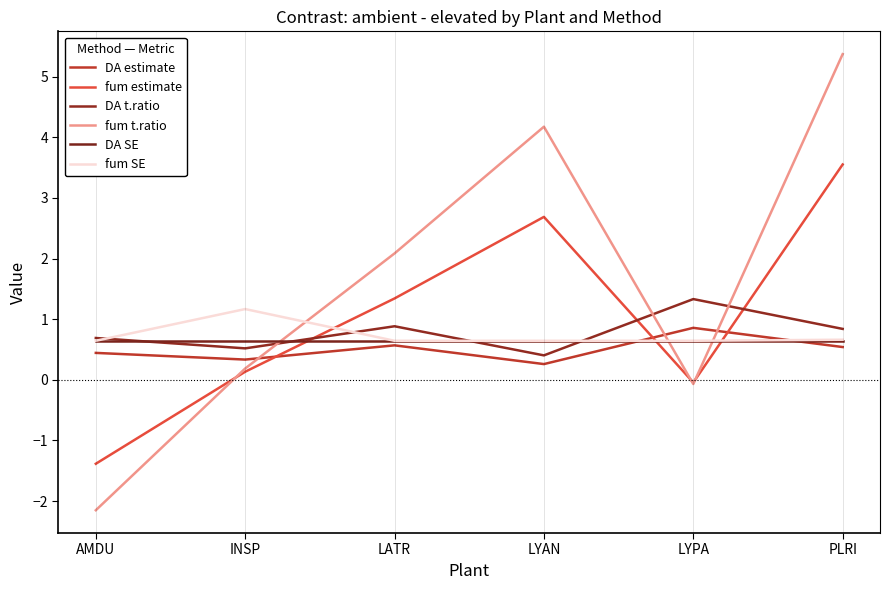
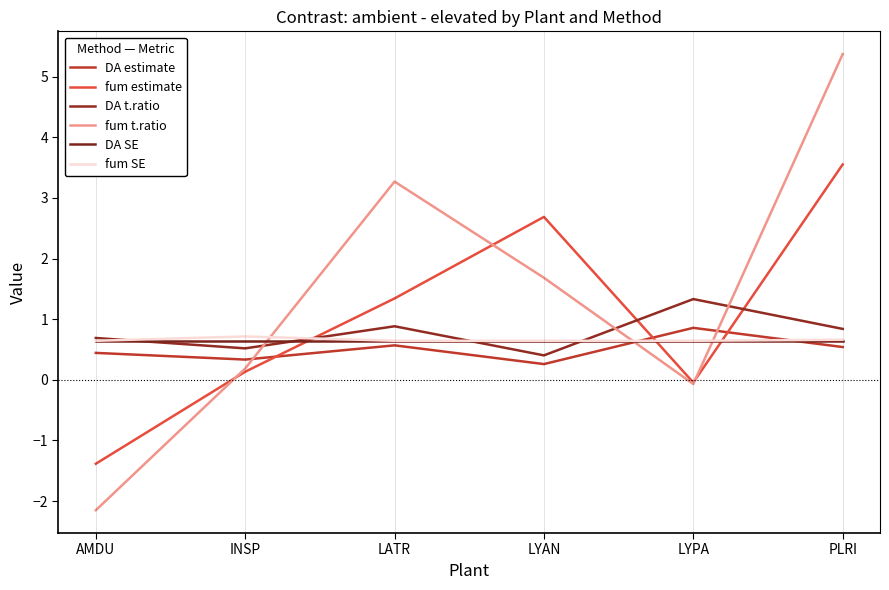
fum SE, INSP: 1.2 -> 0.7
fum t.ratio, LATR: 2.1 -> 3.3
fum t.ratio, LYAN: 4.2 -> 1.7
